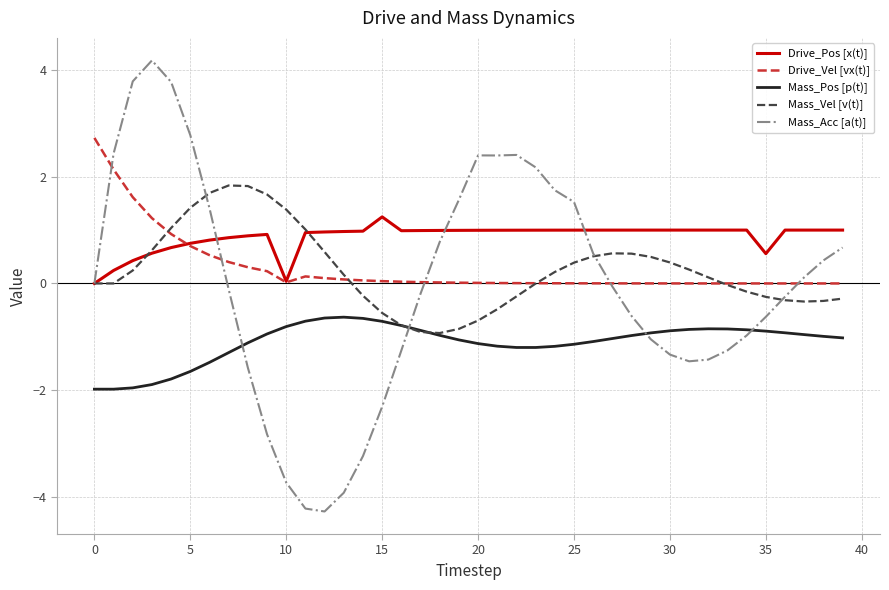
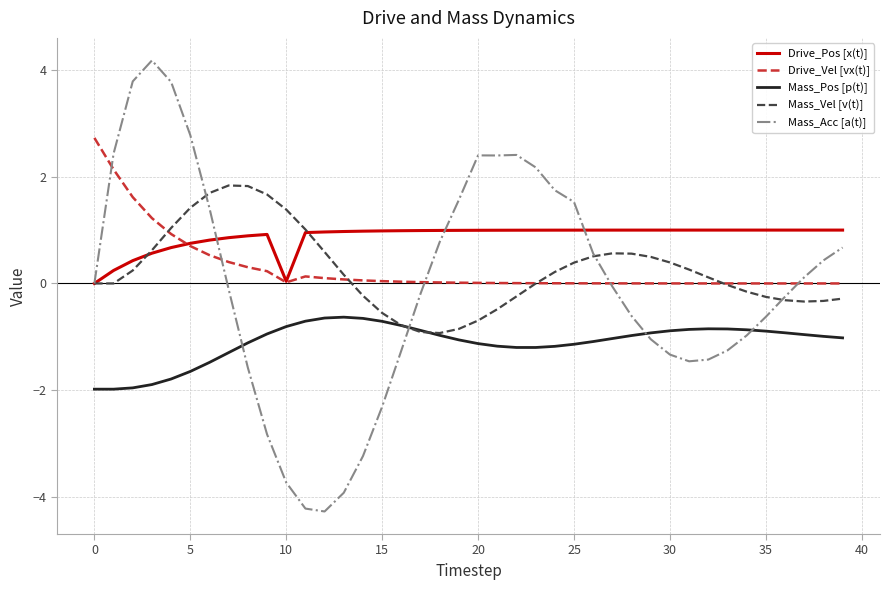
Drive_Pos [x(t)], 15: 1.2 -> 1.0
Drive_Pos [x(t)], 35: 0.6 -> 1.0
